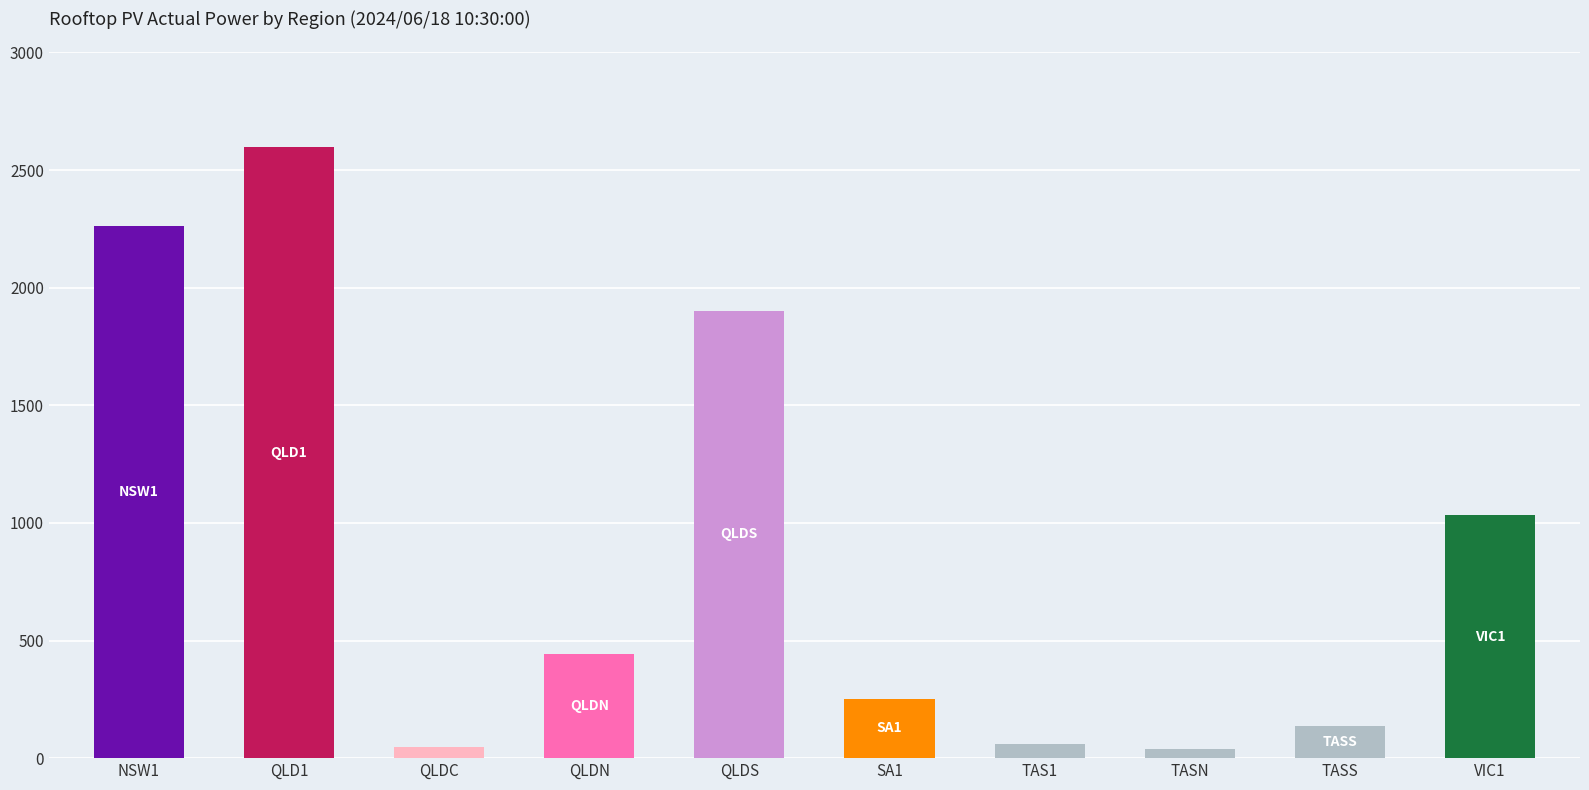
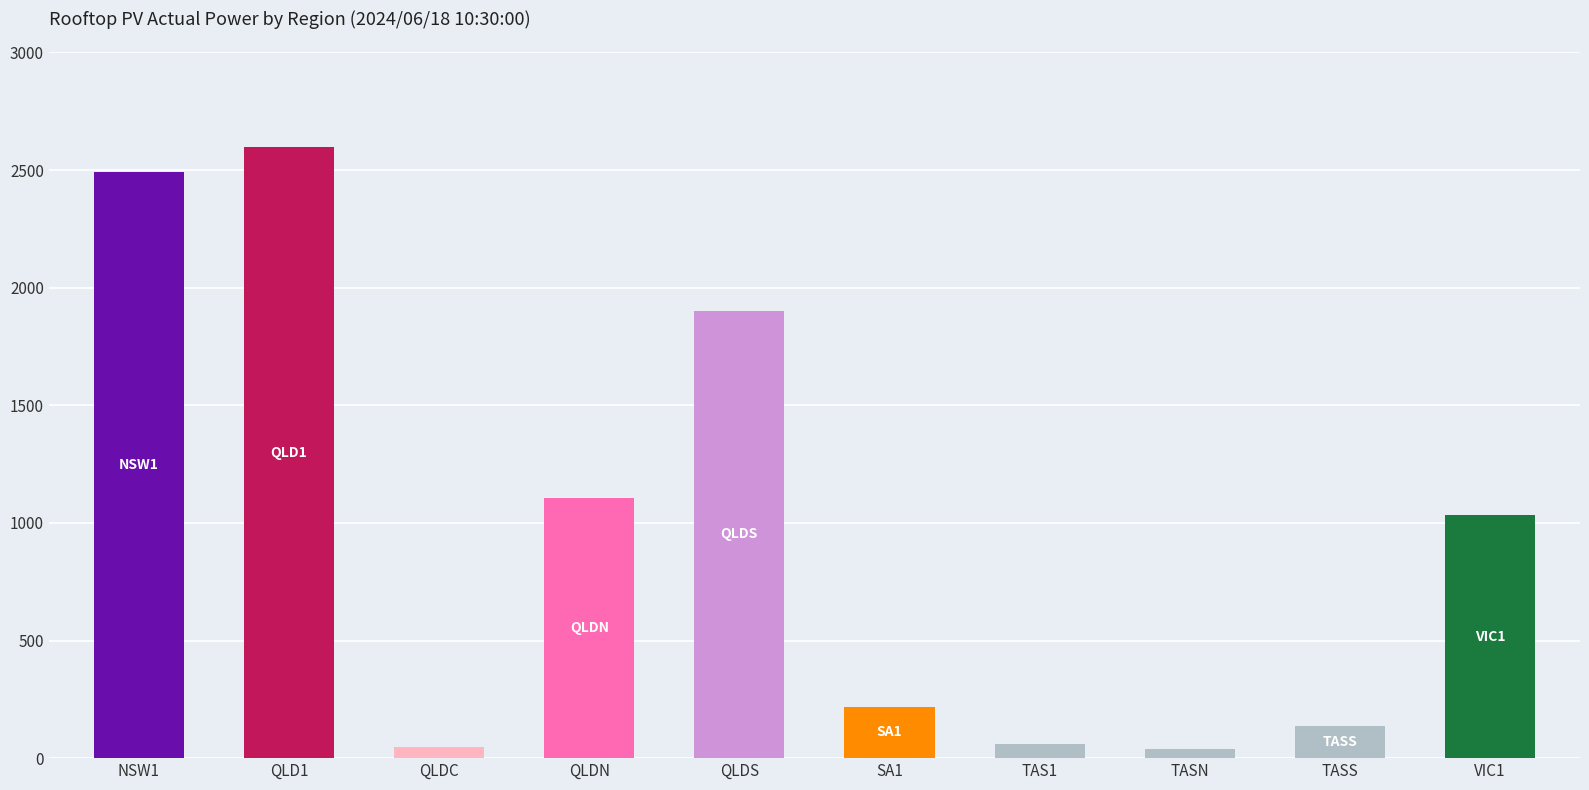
NSW1: 2260 -> 2490
QLDN: 440 -> 1110
SA1: 250 -> 220
